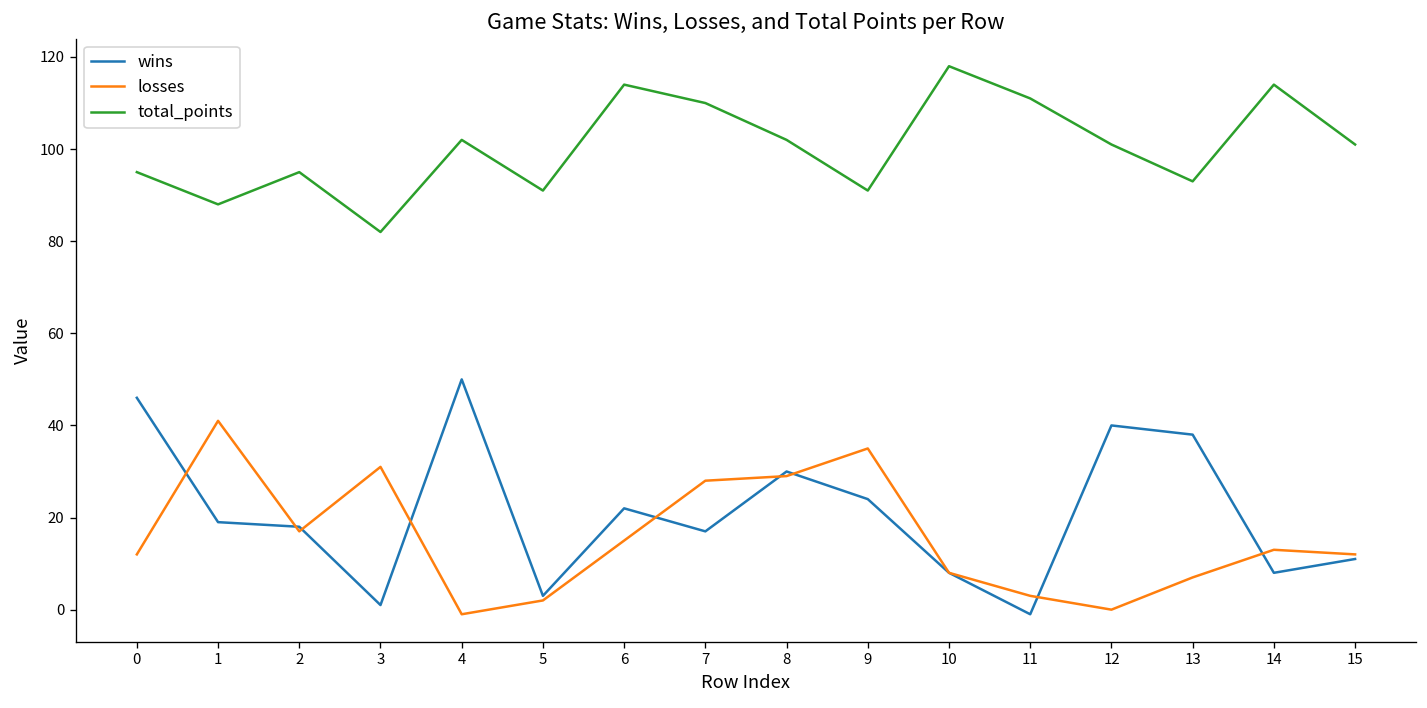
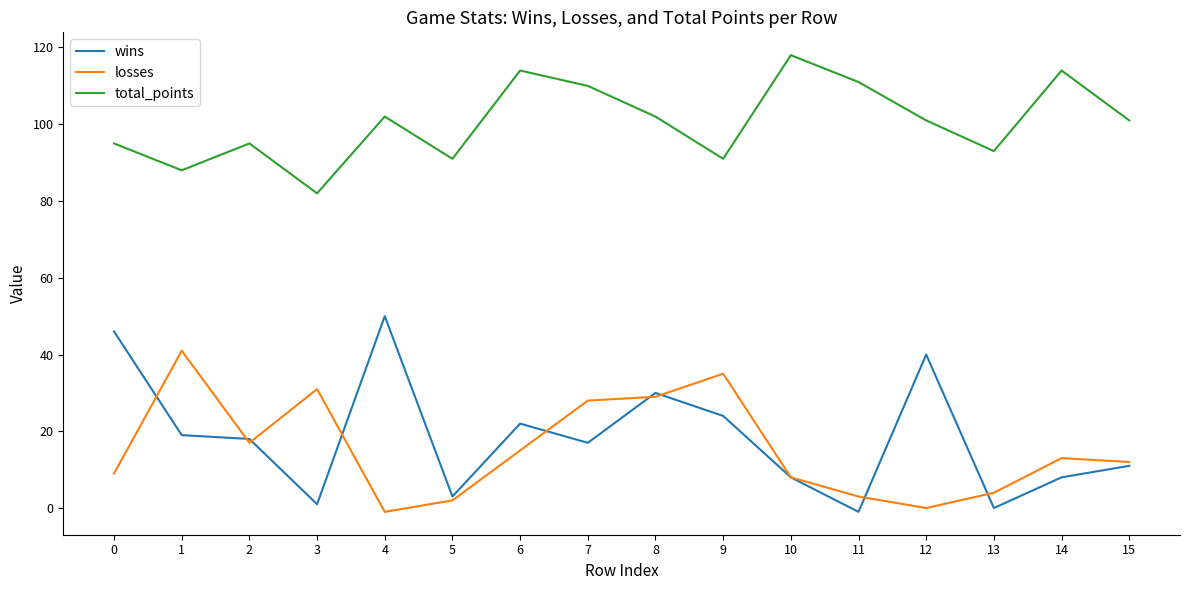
losses, 0: 12 -> 9
wins, 13: 38 -> 0
losses, 13: 7 -> 4
